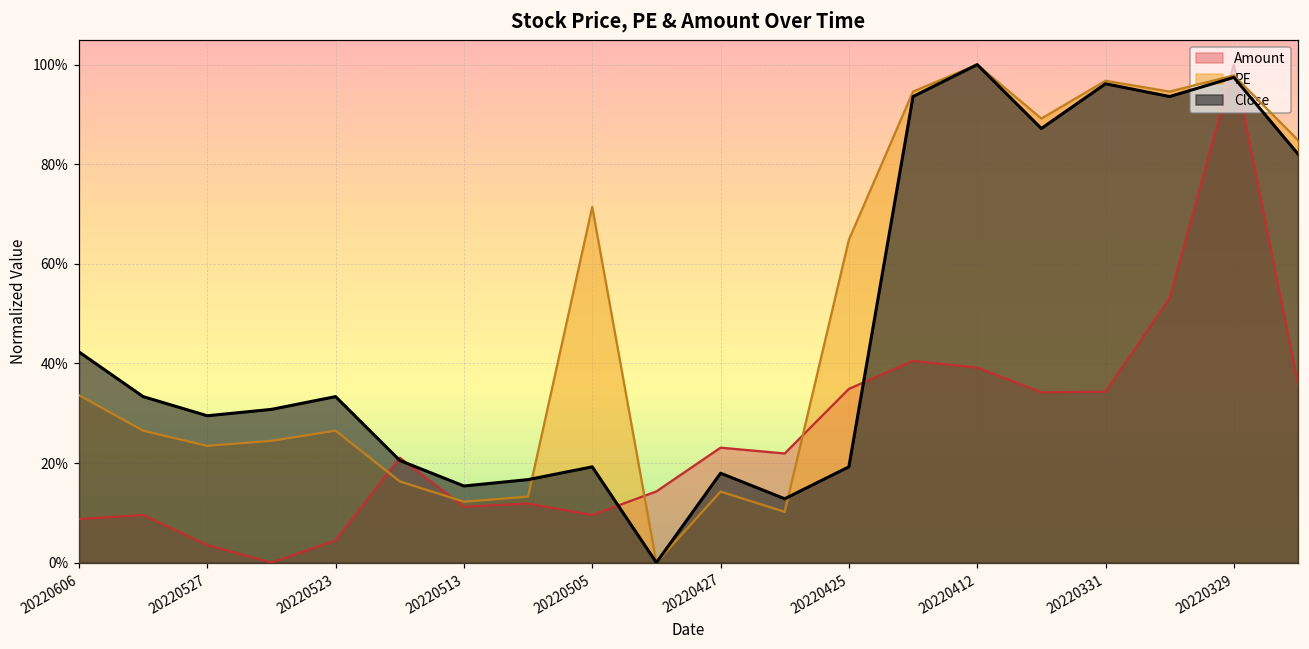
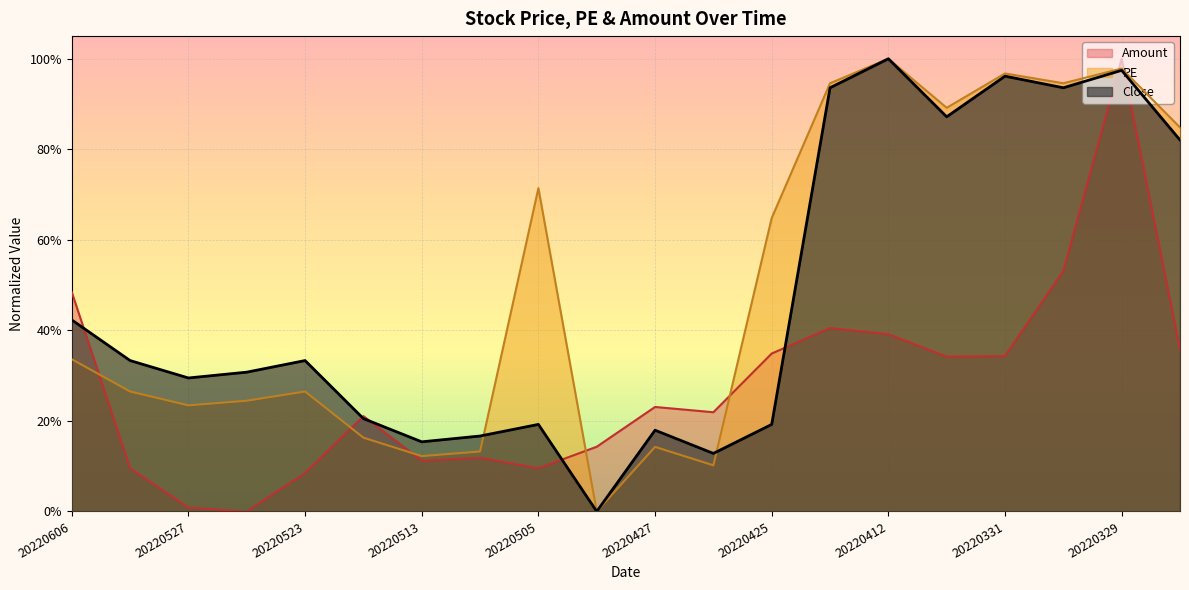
Amount, 20220606: 9% -> 48%
Amount, 20220527: 4% -> 1%
Amount, 20220523: 4% -> 8%
